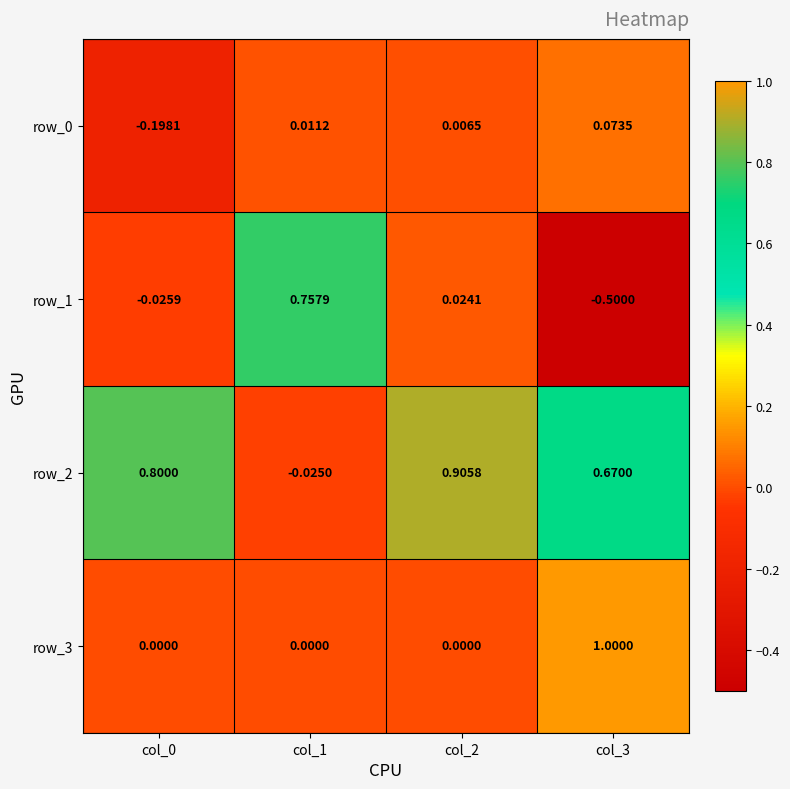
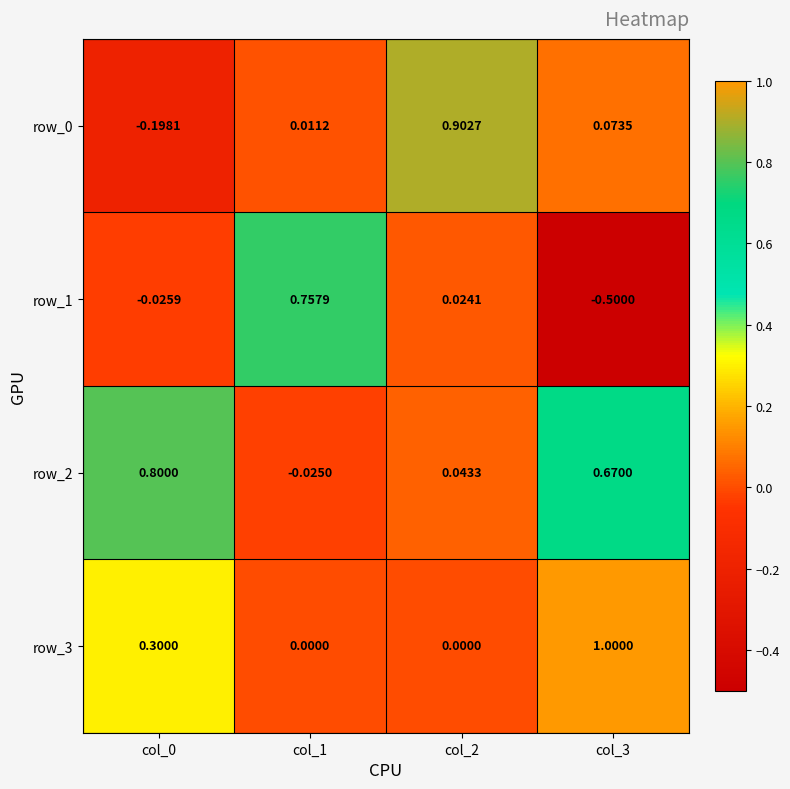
row_0, col_2: 0.0065 -> 0.9027
row_2, col_2: 0.9058 -> 0.0433
row_3, col_0: 0.0000 -> 0.3000
